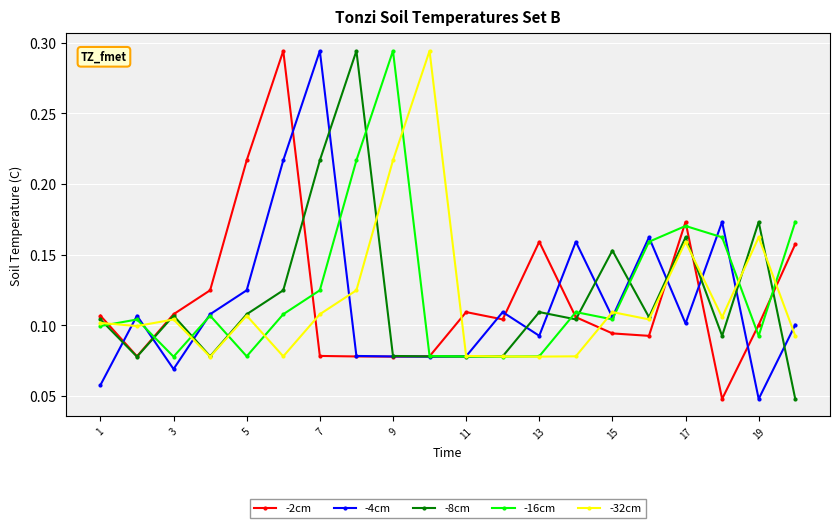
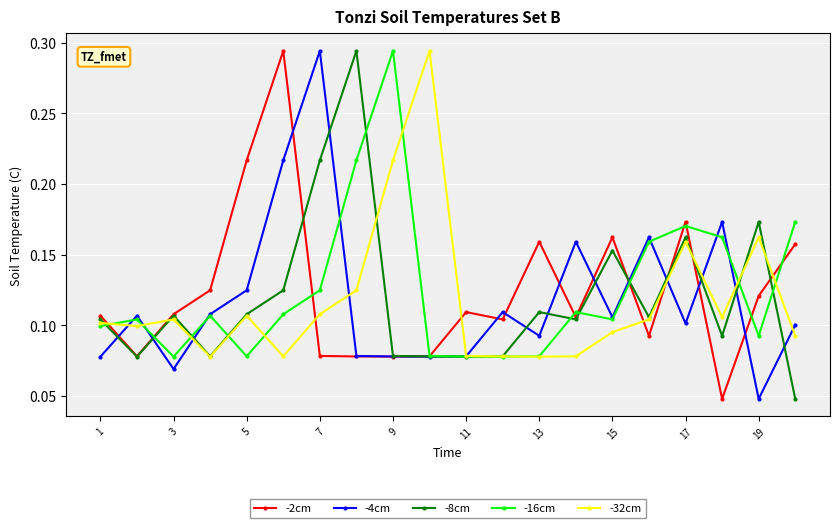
-4cm, 1: 0.058 -> 0.078
-2cm, 15: 0.094 -> 0.162
-32cm, 15: 0.109 -> 0.095
-2cm, 19: 0.100 -> 0.121
